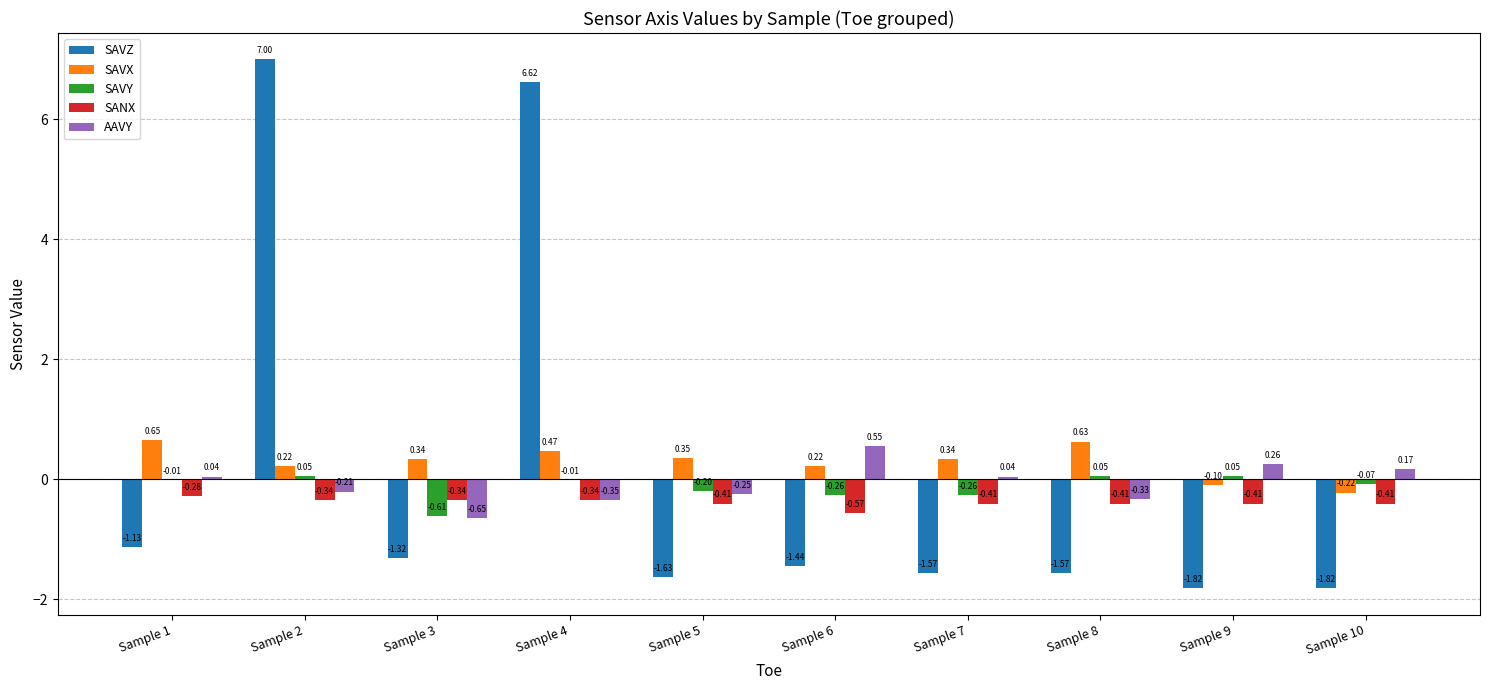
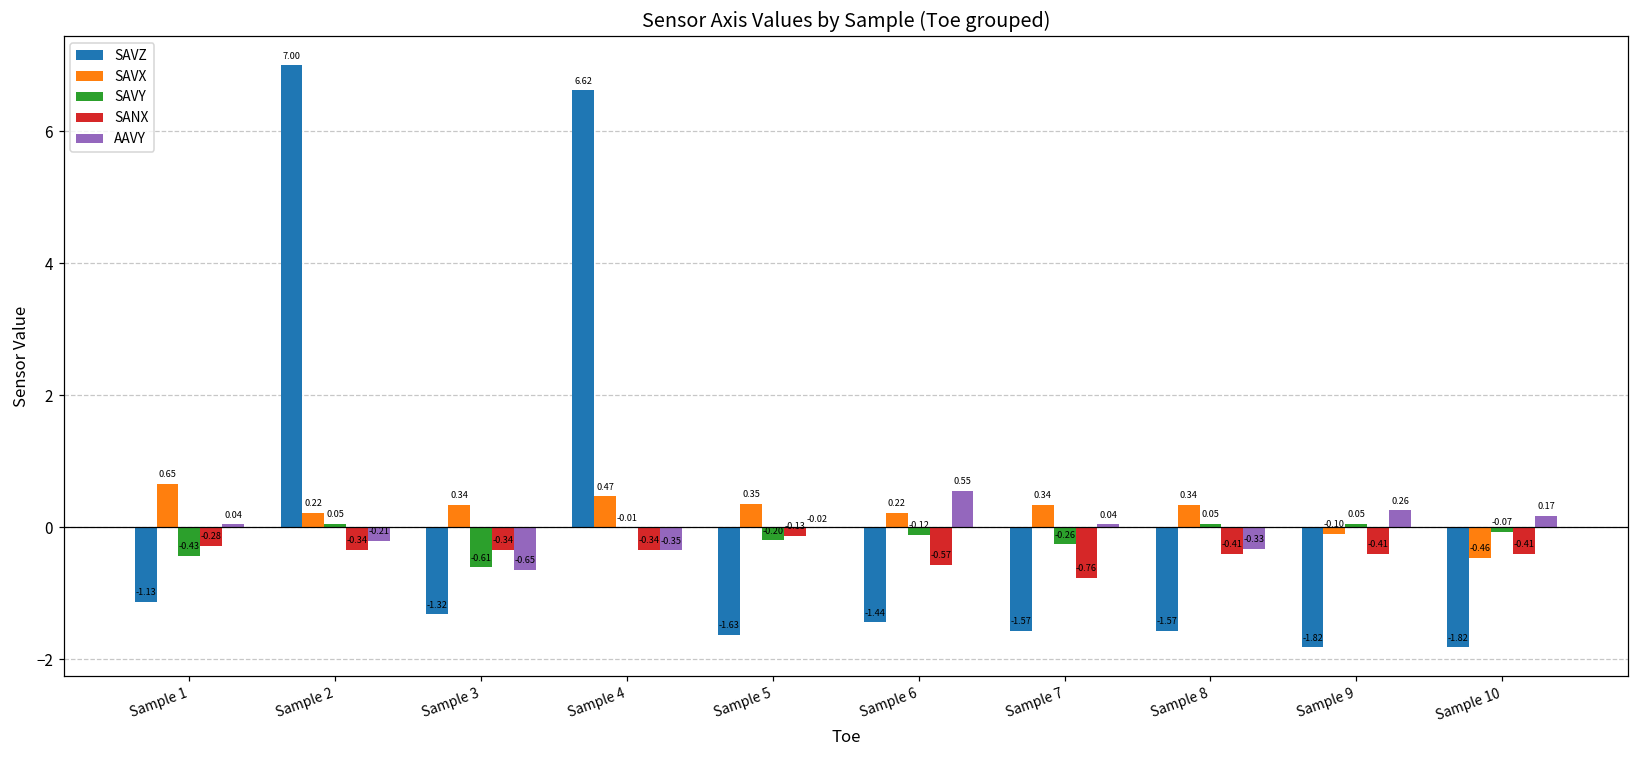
SAVY, Sample 1: -0.01 -> -0.43
SANX, Sample 5: -0.41 -> -0.13
AAVY, Sample 5: -0.25 -> -0.02
SAVY, Sample 6: -0.26 -> -0.12
SANX, Sample 7: -0.41 -> -0.76
SAVX, Sample 8: 0.63 -> 0.34
SAVX, Sample 10: -0.22 -> -0.46
